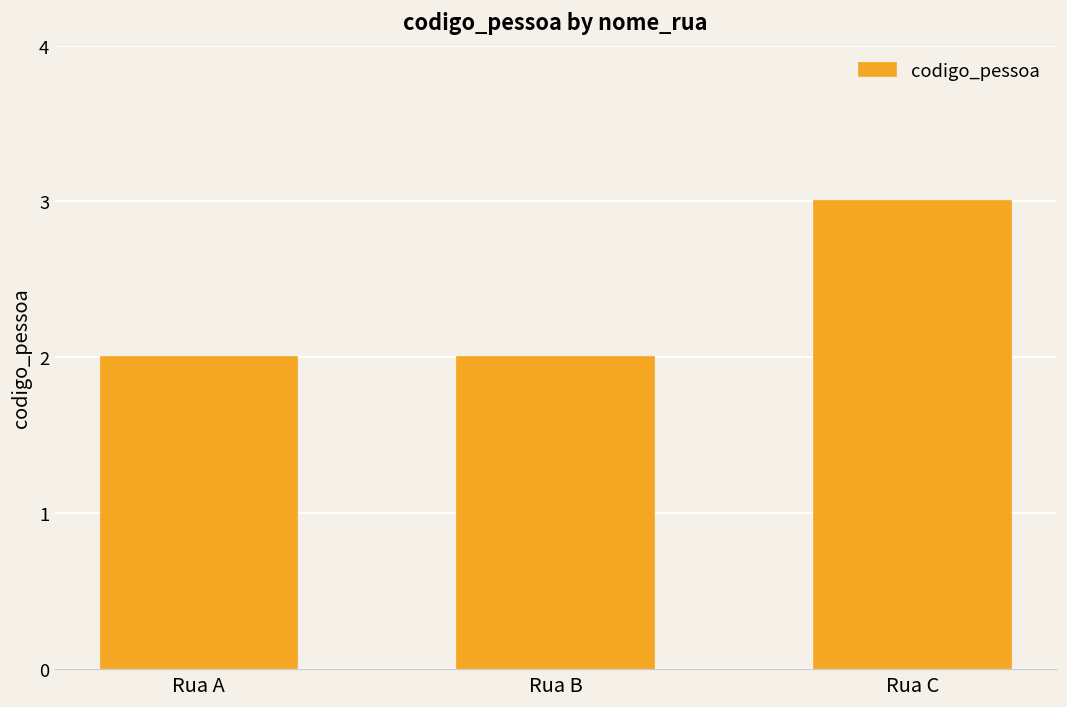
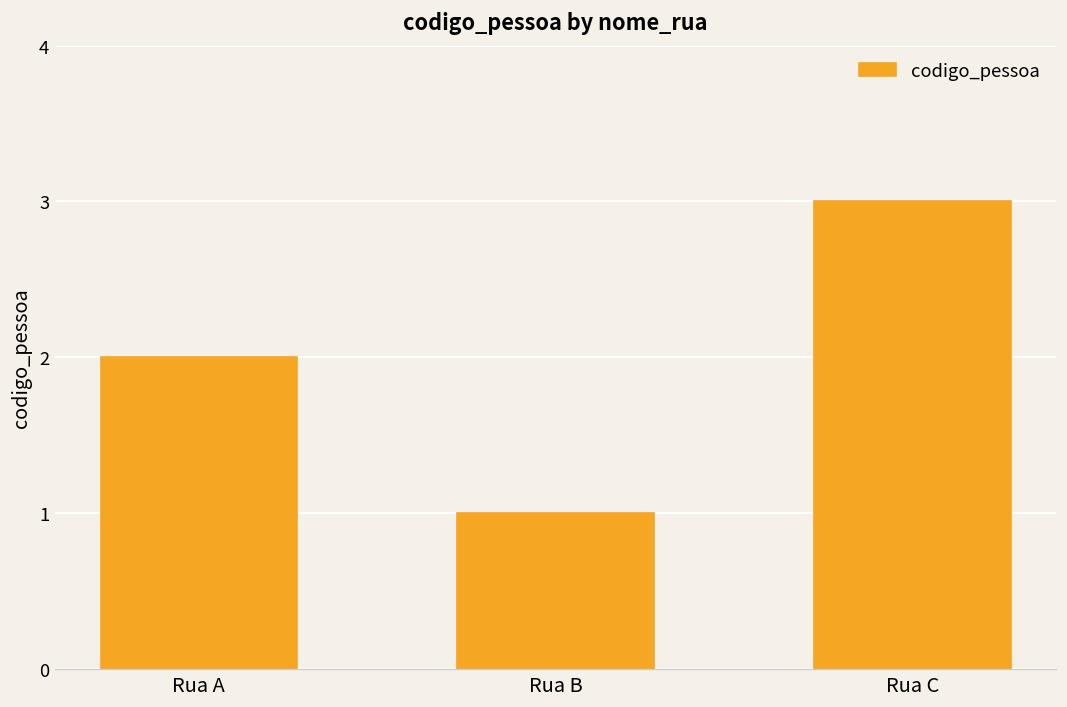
Rua B: 2 -> 1
